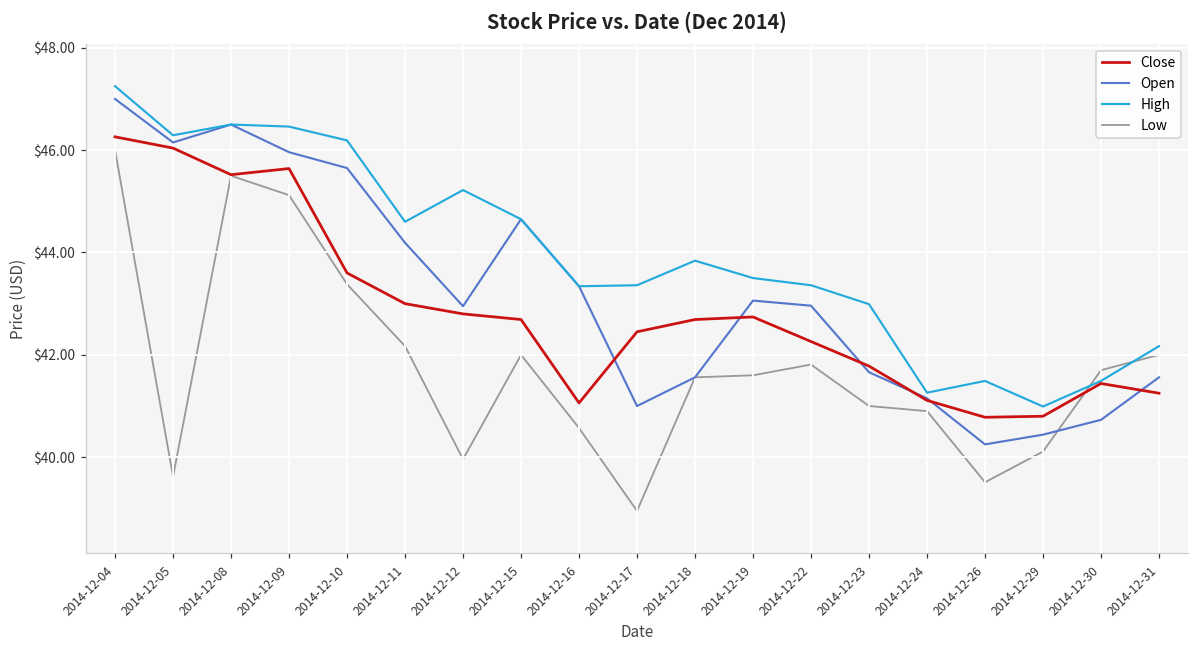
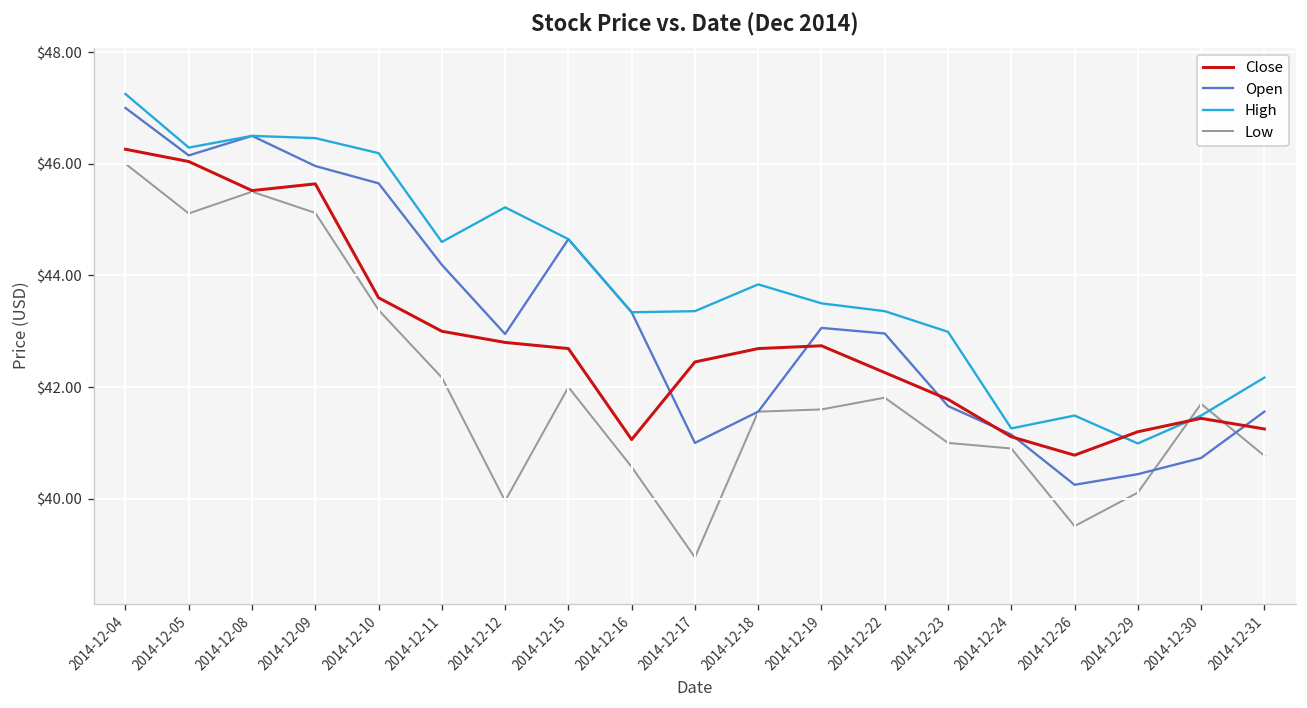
Low, 2014-12-05: $39.6 -> $45.1
Close, 2014-12-29: $40.8 -> $41.2
Low, 2014-12-31: $42.0 -> $40.8
